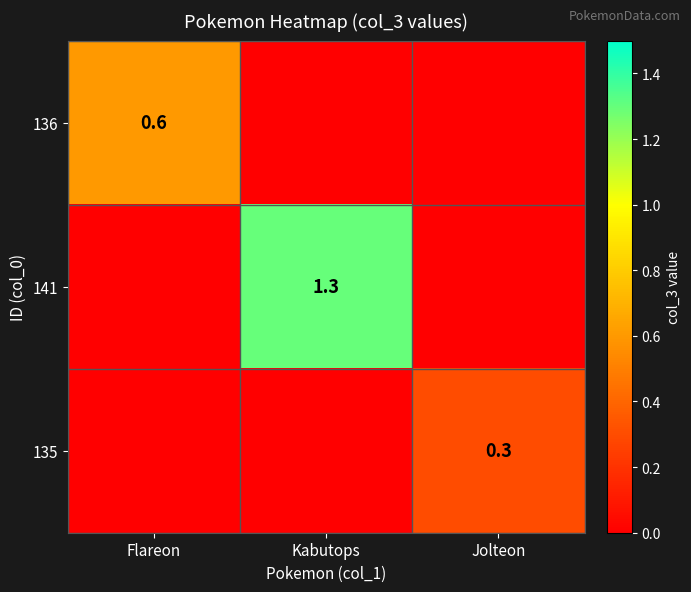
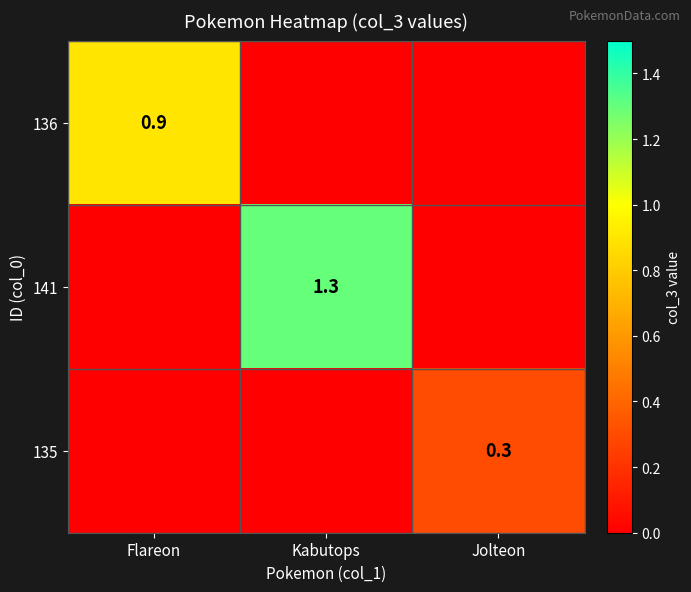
136, Flareon: 0.6 -> 0.9
